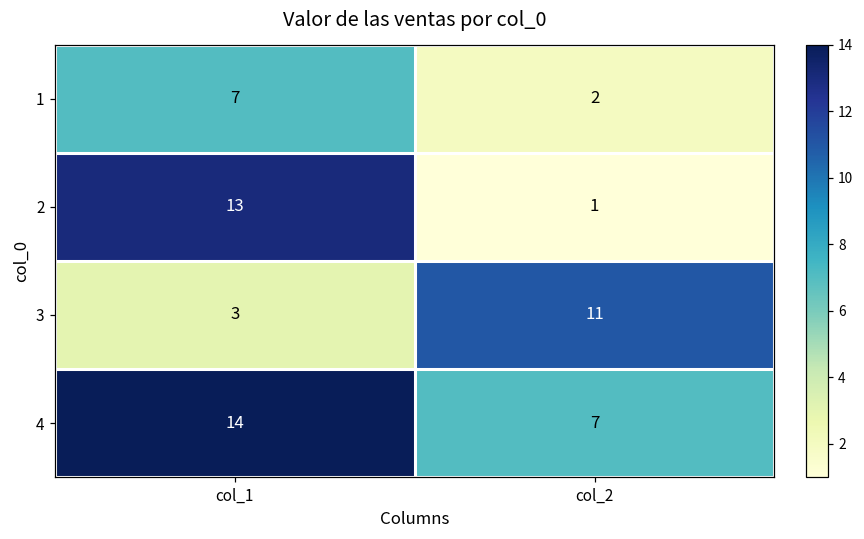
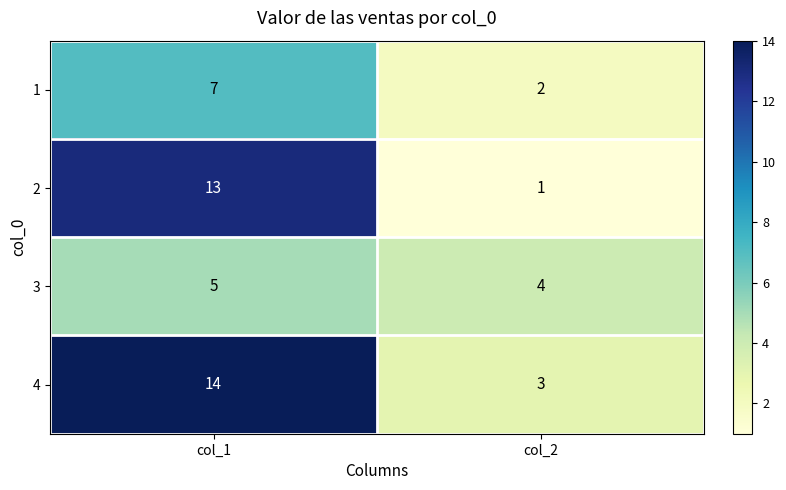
3, col_1: 3 -> 5
3, col_2: 11 -> 4
4, col_2: 7 -> 3
